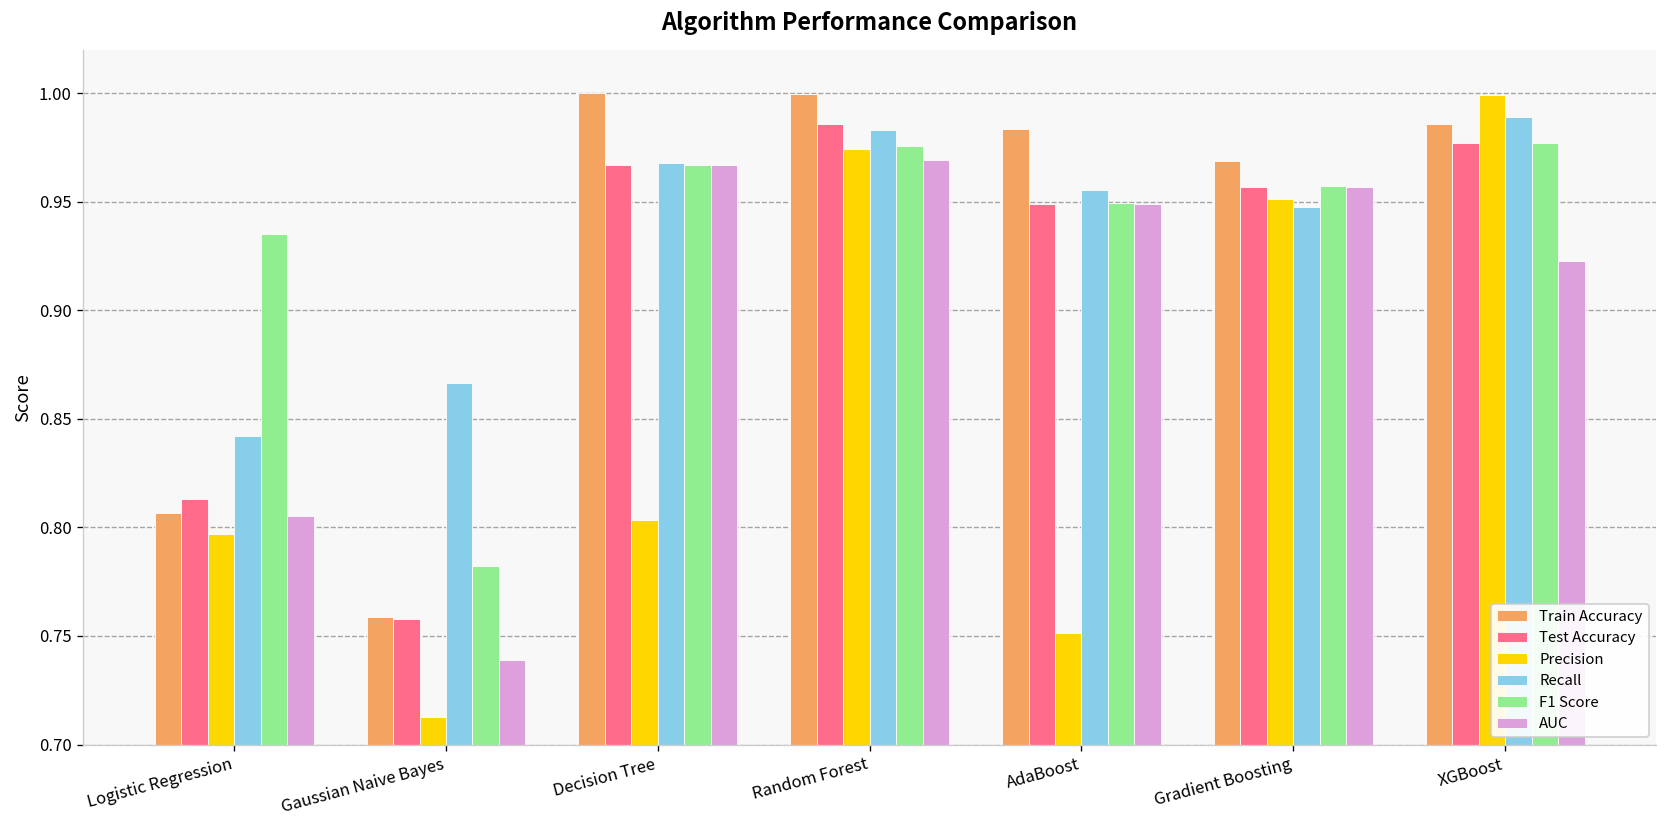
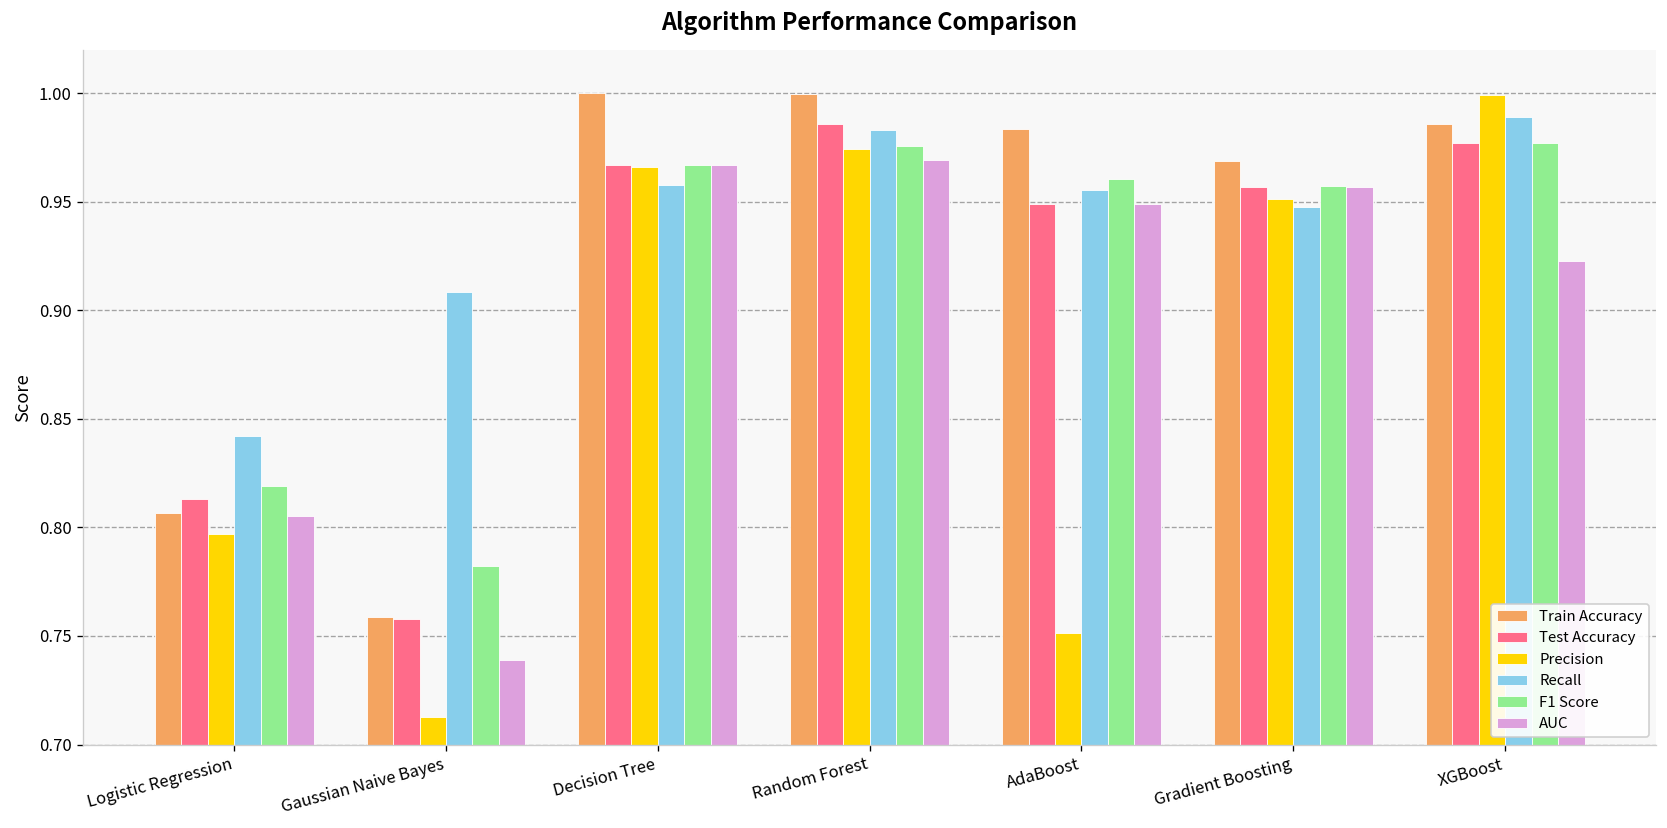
F1 Score, Logistic Regression: 0.935 -> 0.819
Recall, Gaussian Naive Bayes: 0.867 -> 0.909
Precision, Decision Tree: 0.804 -> 0.966
Recall, Decision Tree: 0.968 -> 0.958
F1 Score, AdaBoost: 0.950 -> 0.961
